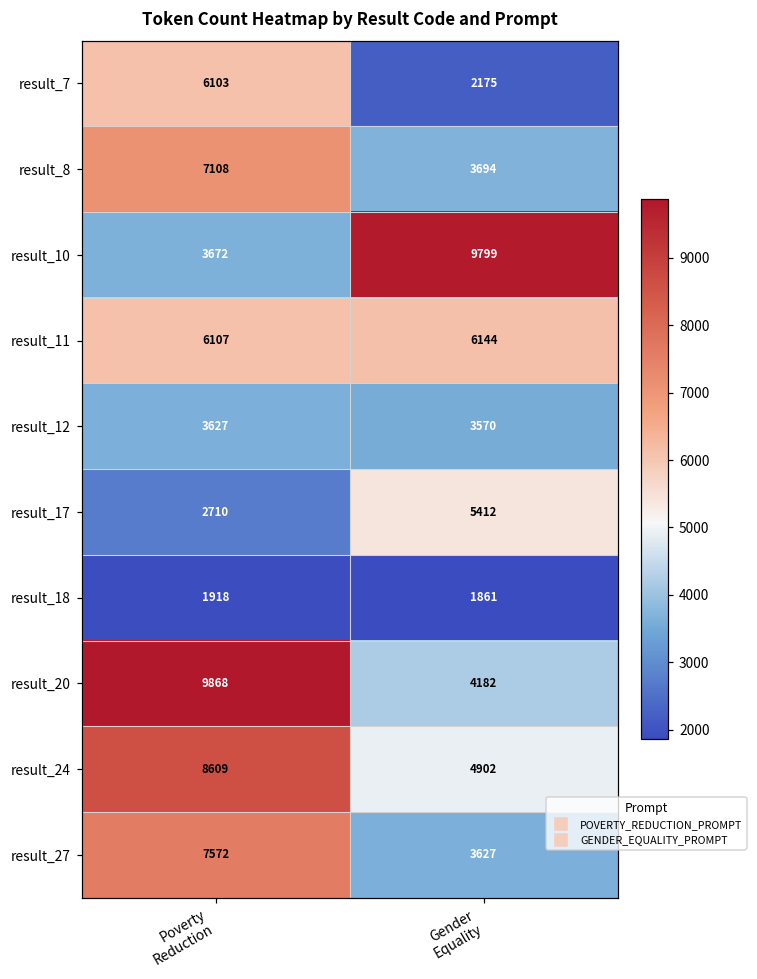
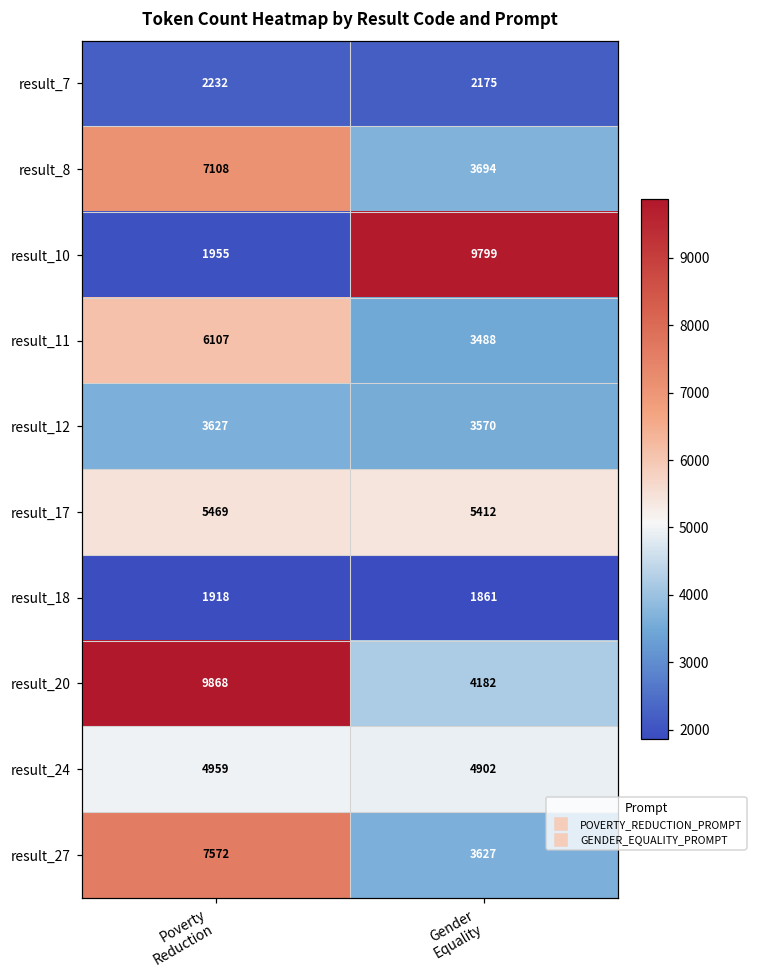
result_7, Poverty Reduction: 6103 -> 2232
result_10, Poverty Reduction: 3672 -> 1955
result_11, Gender Equality: 6144 -> 3488
result_17, Poverty Reduction: 2710 -> 5469
result_24, Poverty Reduction: 8609 -> 4959
